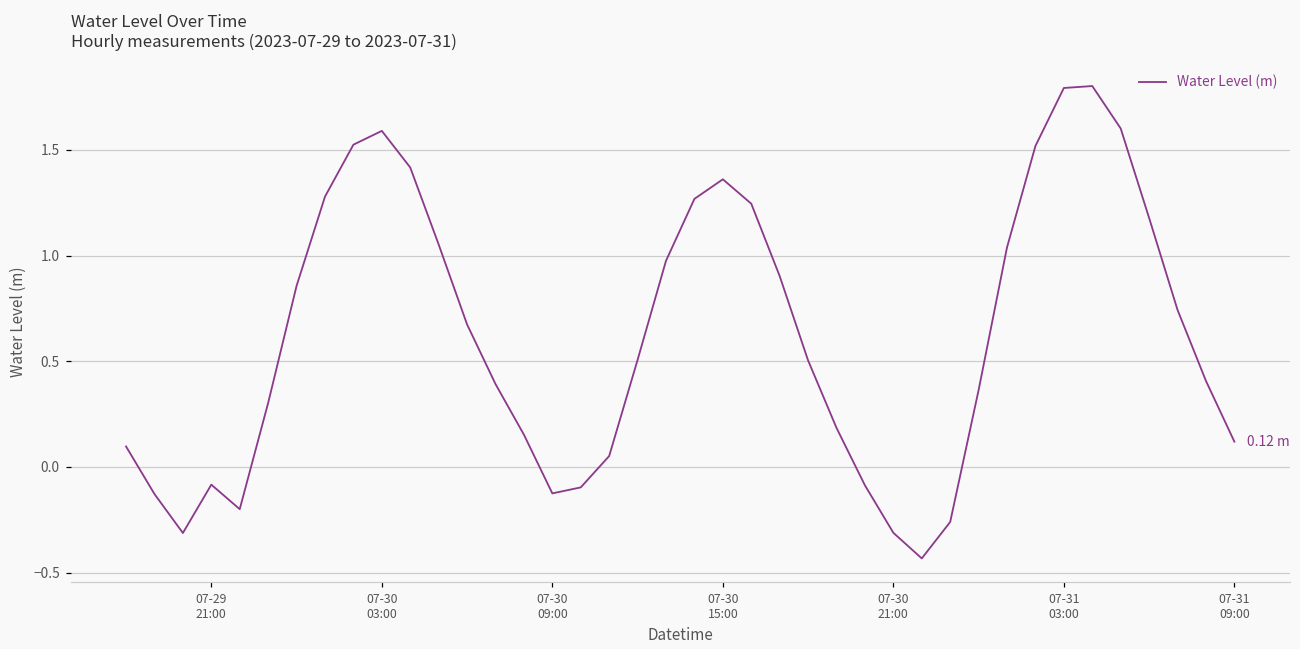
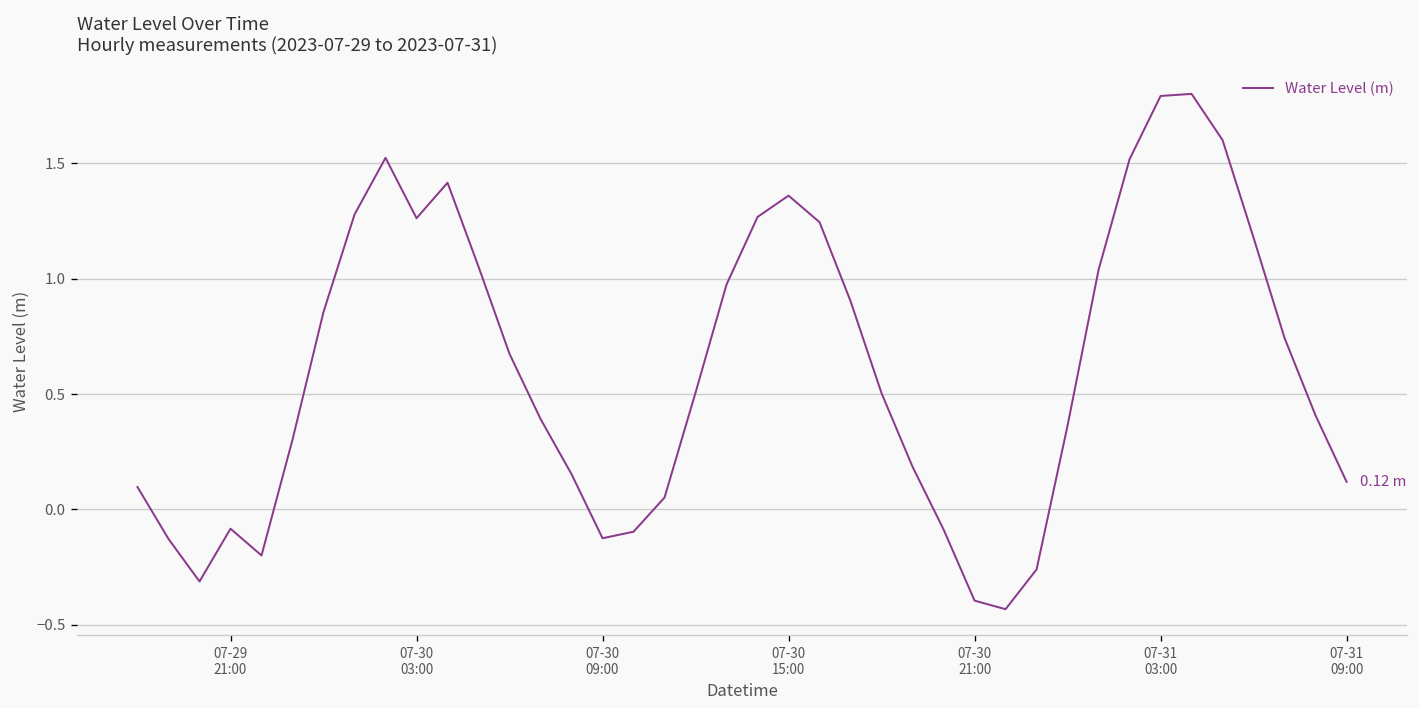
07-30 03:00: 1.59 -> 1.26
07-30 21:00: -0.31 -> -0.40
